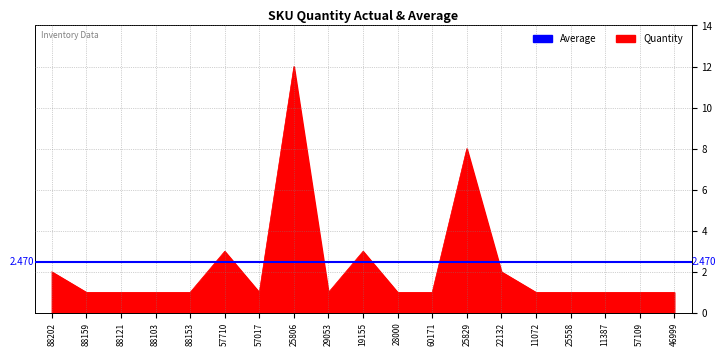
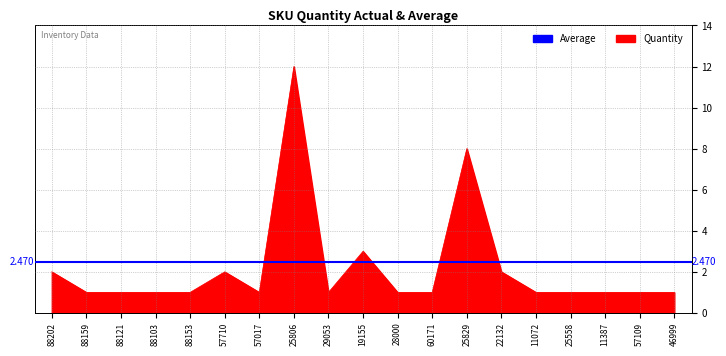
57710: 3 -> 2
